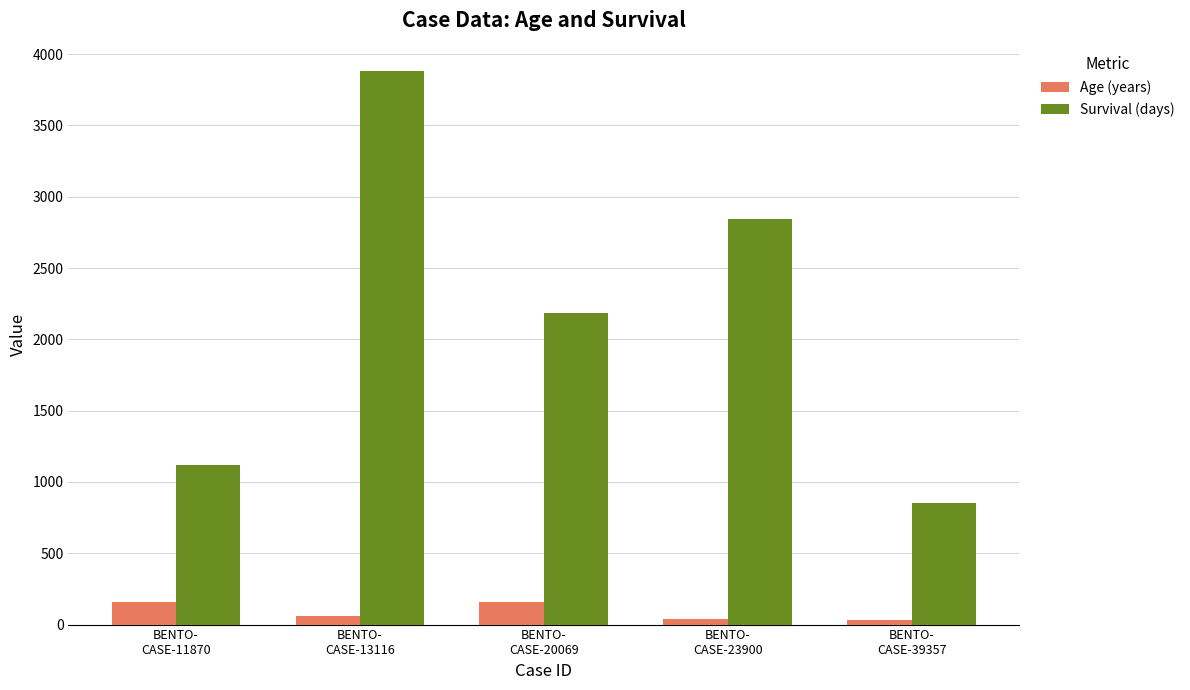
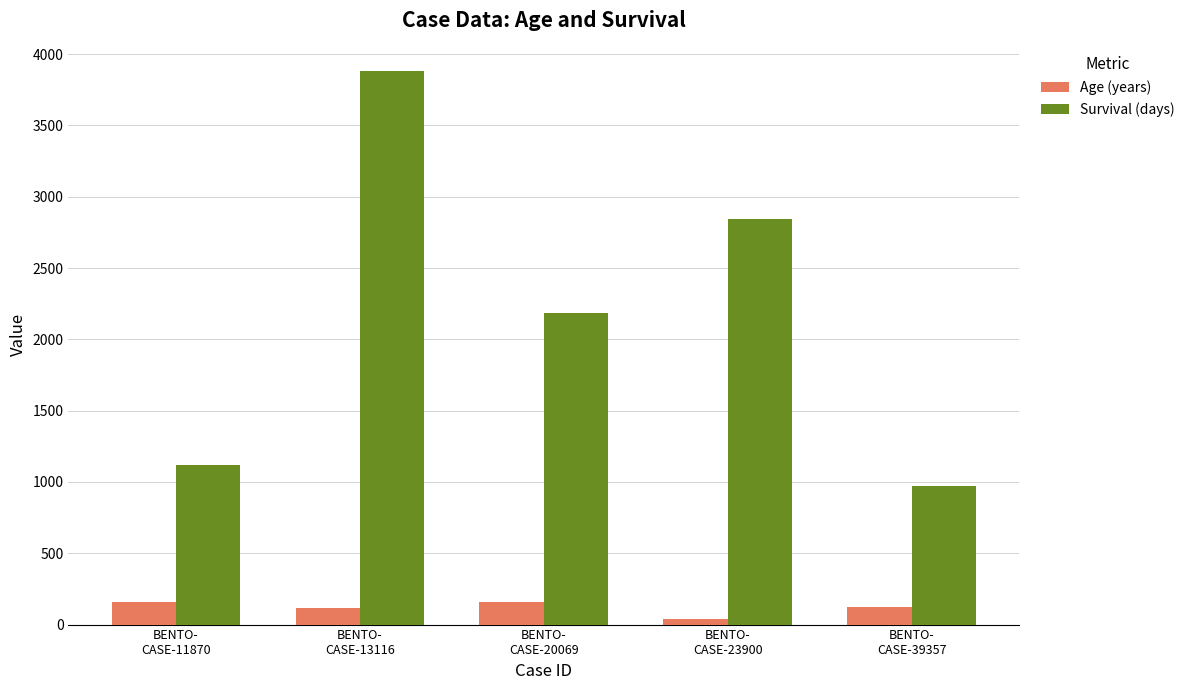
Age (years), BENTO- CASE-13116: 60 -> 110
Age (years), BENTO- CASE-39357: 30 -> 120
Survival (days), BENTO- CASE-39357: 860 -> 970
